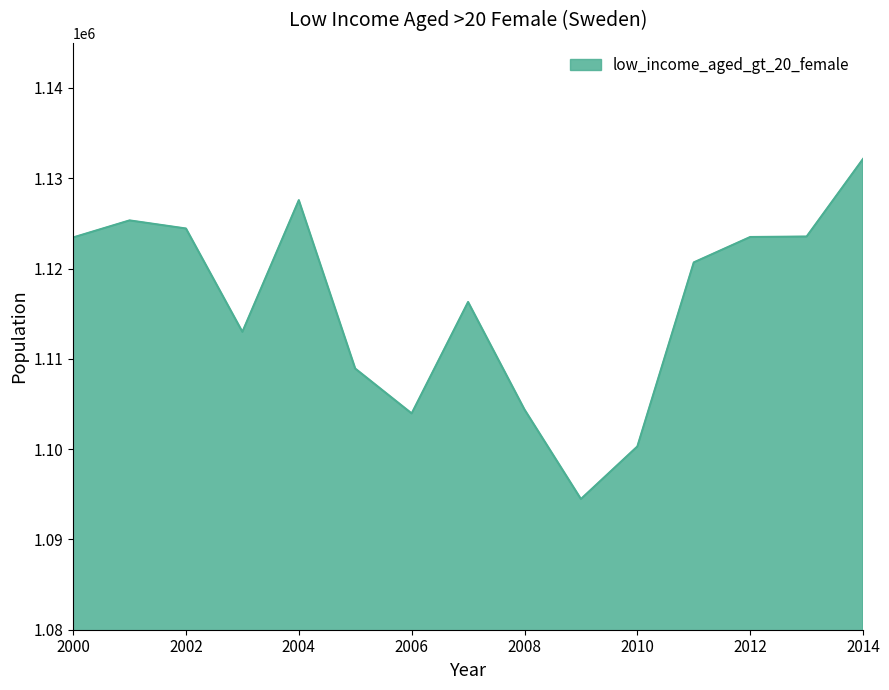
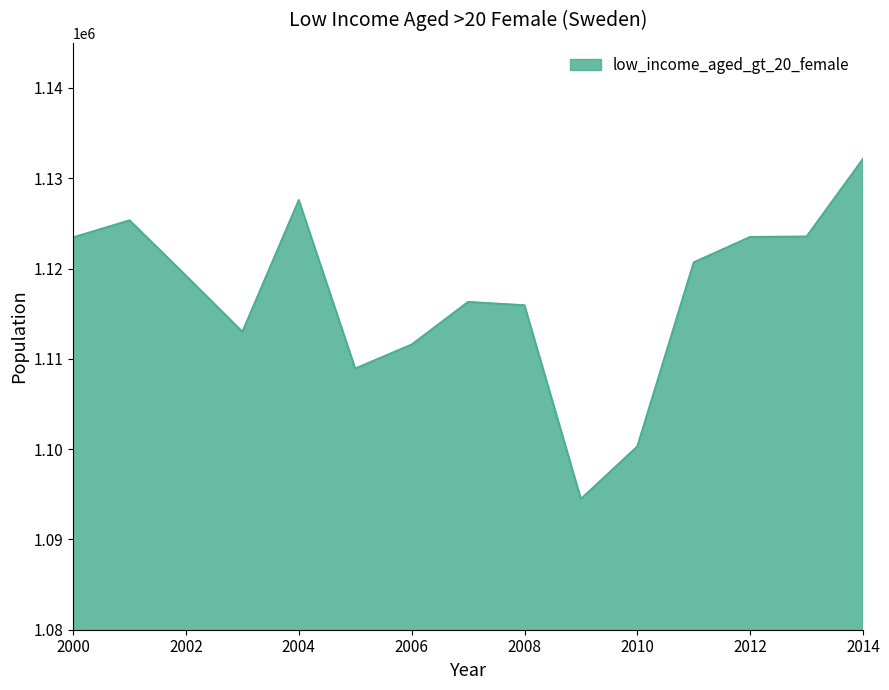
2002: 1124000 -> 1119000
2006: 1104000 -> 1112000
2008: 1104000 -> 1116000
